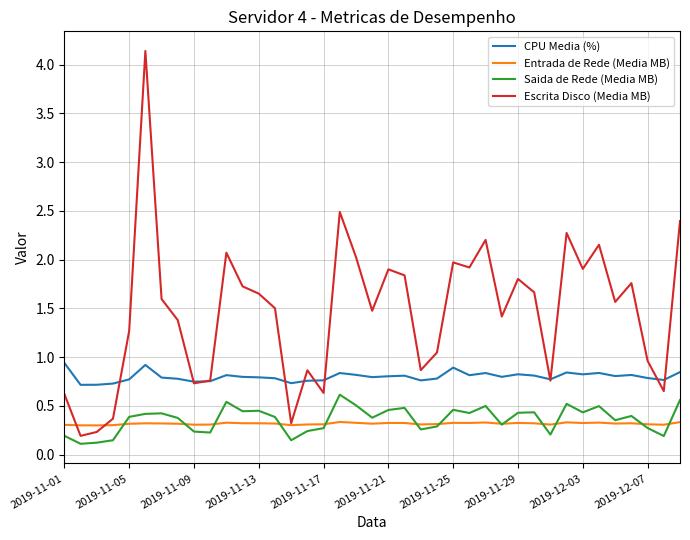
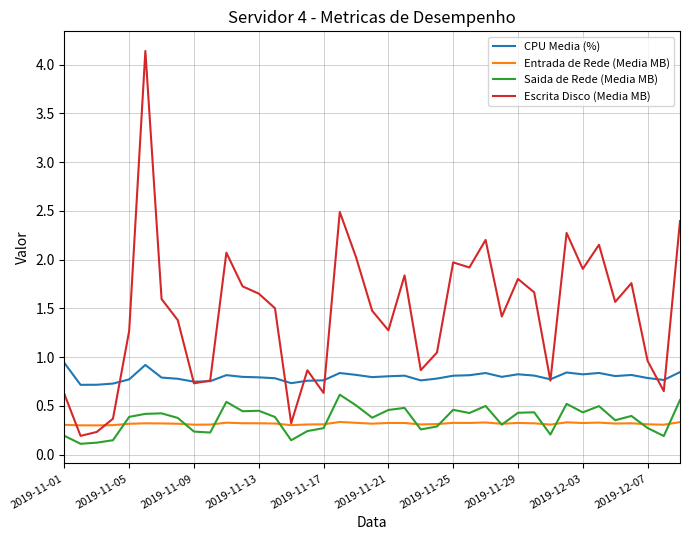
Escrita Disco (Media MB), 2019-11-21: 1.9 -> 1.3
CPU Media (%), 2019-11-25: 0.9 -> 0.8
